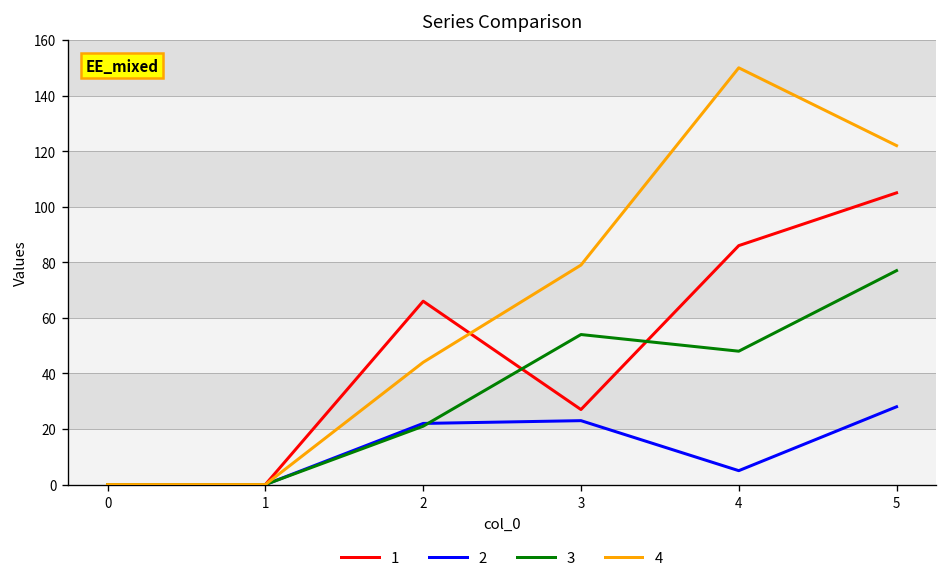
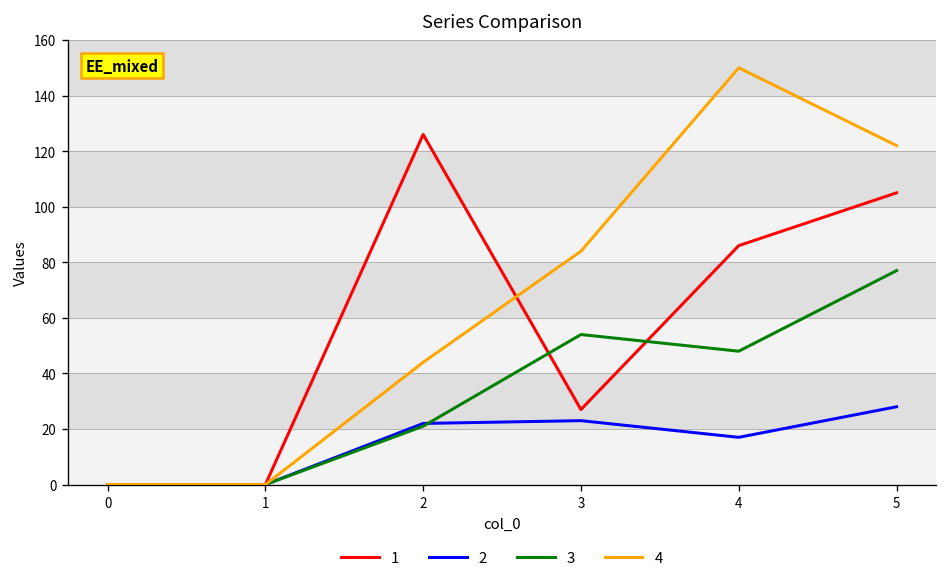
1, 2: 66 -> 126
4, 3: 79 -> 84
2, 4: 5 -> 17
